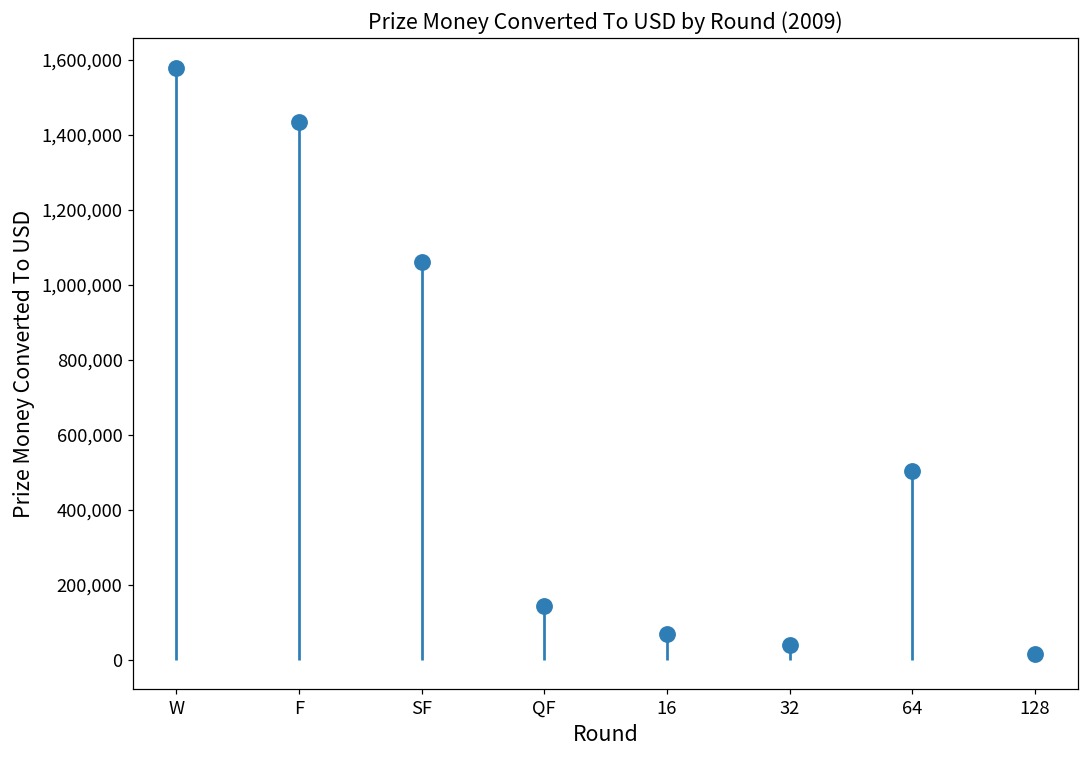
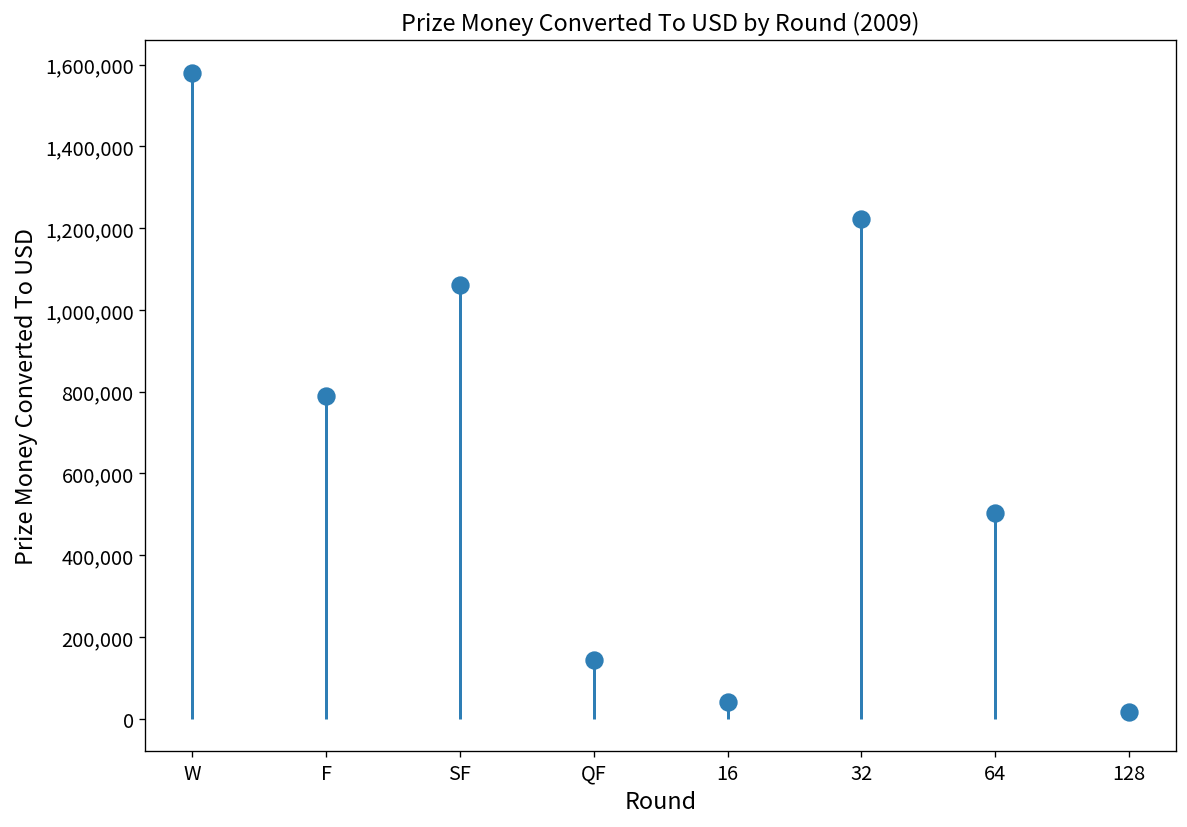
F: 1,430,000 -> 790,000
16: 70,000 -> 40,000
32: 40,000 -> 1,220,000
